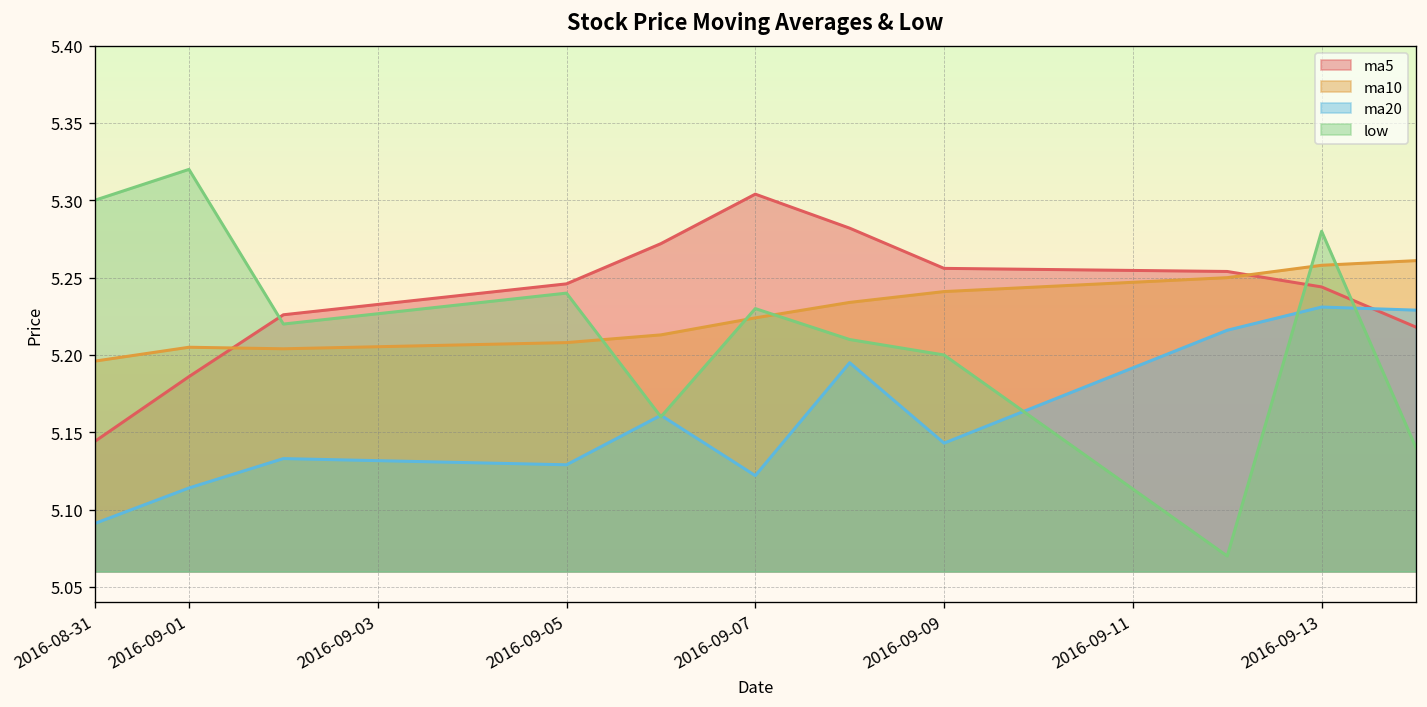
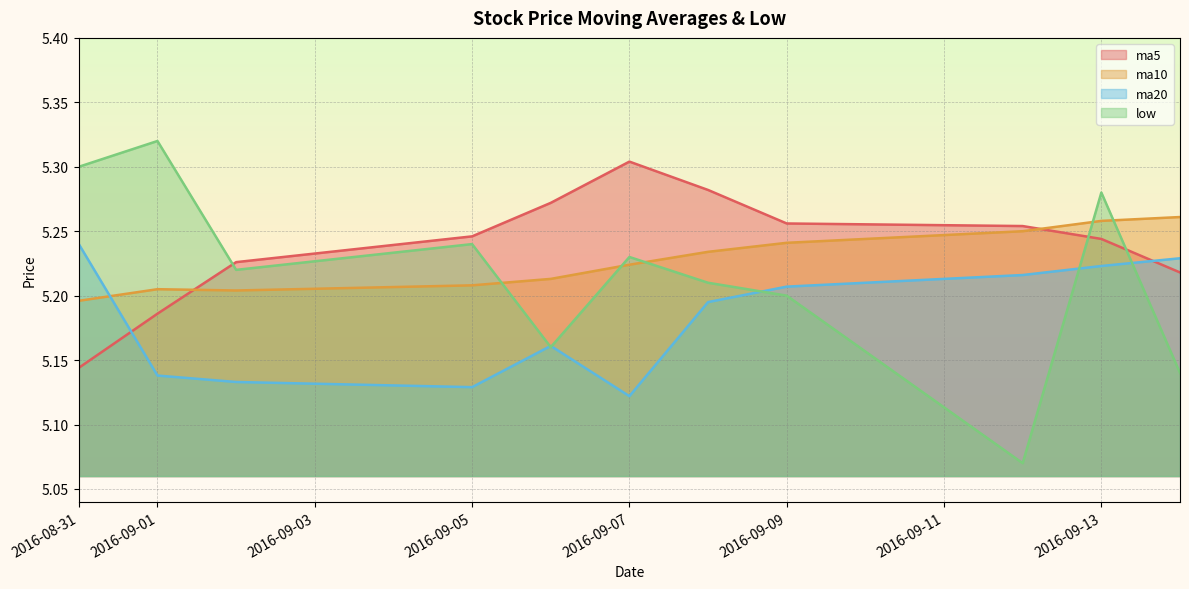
ma20, 2016-08-31: 5.091 -> 5.240
ma20, 2016-09-01: 5.114 -> 5.138
ma20, 2016-09-09: 5.143 -> 5.207
ma20, 2016-09-13: 5.231 -> 5.223
